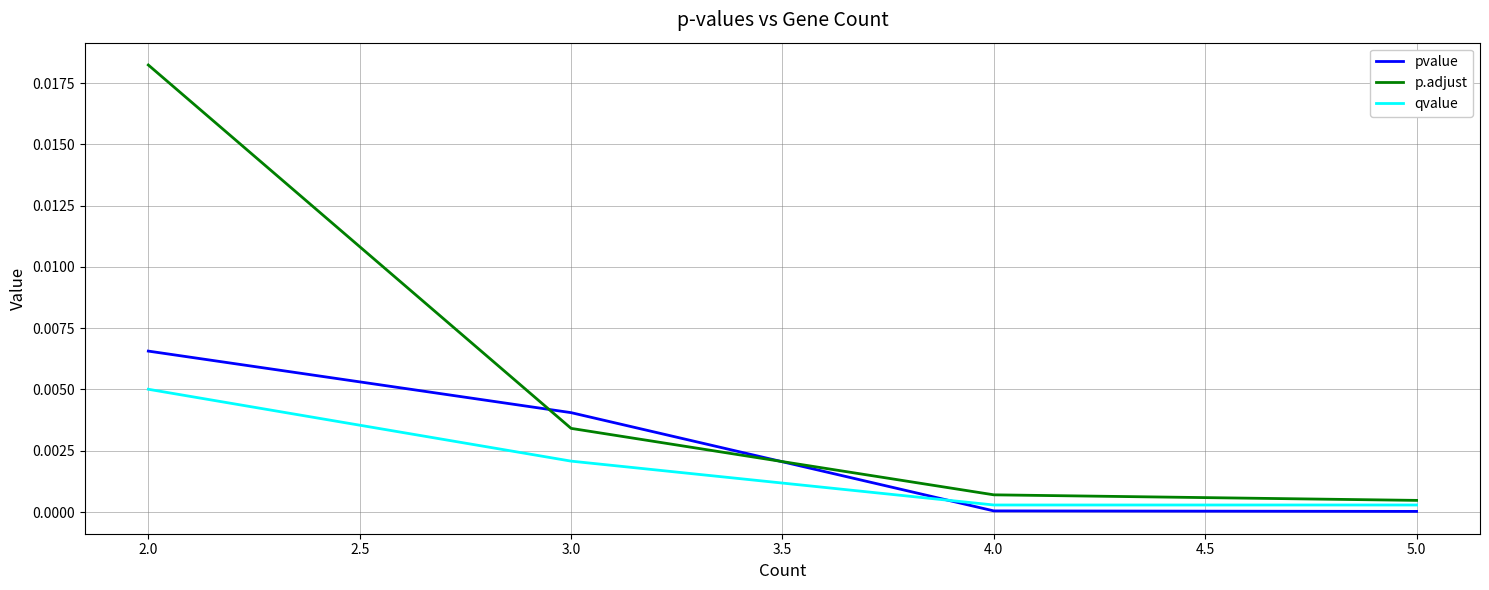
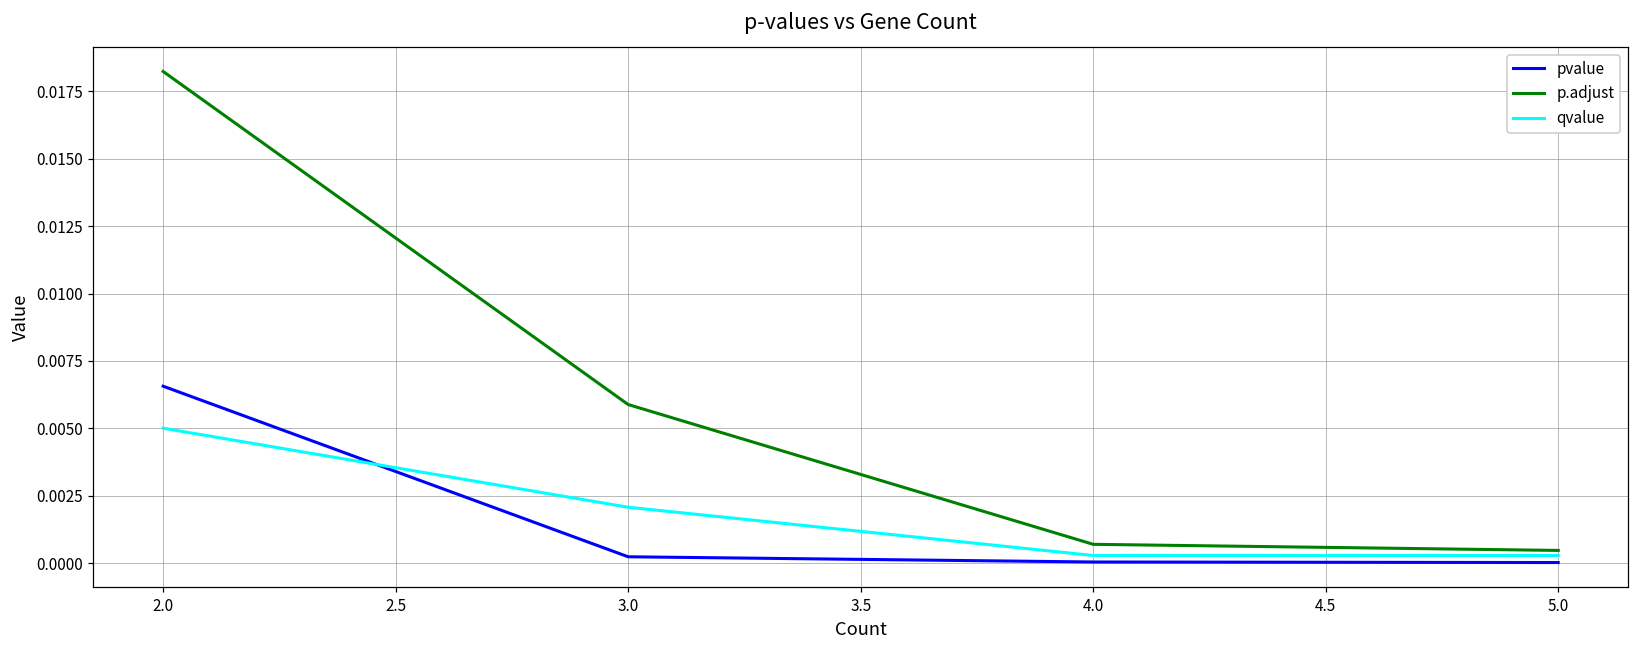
pvalue, 3.0: 0.0041 -> 0.0002
p.adjust, 3.0: 0.0034 -> 0.0059
